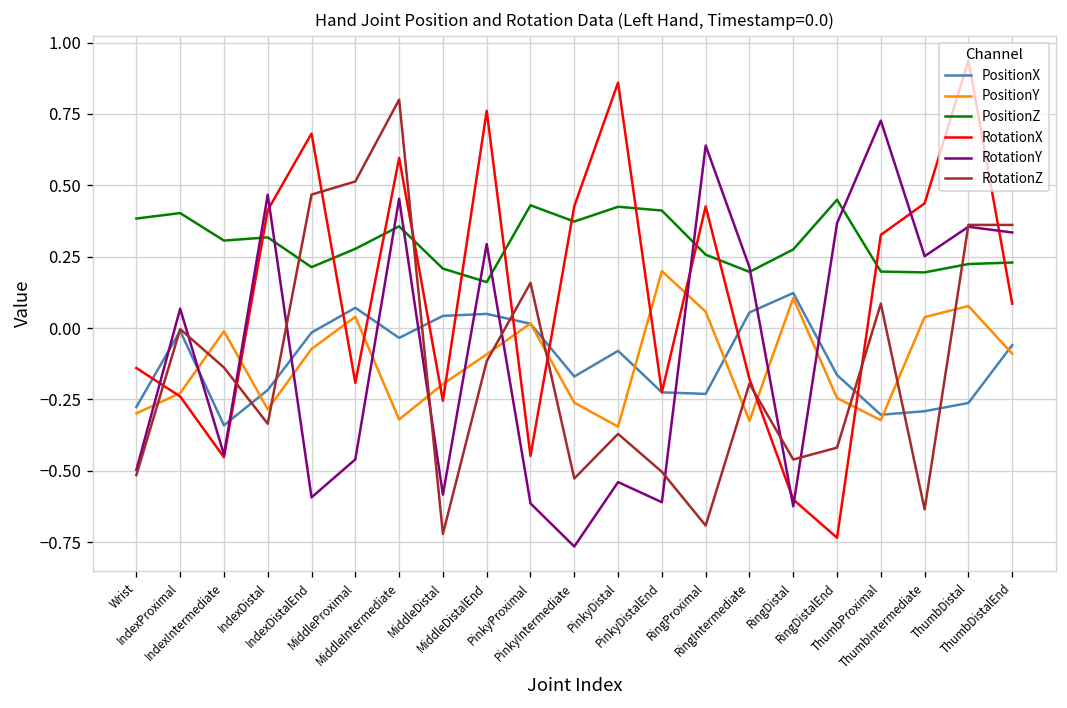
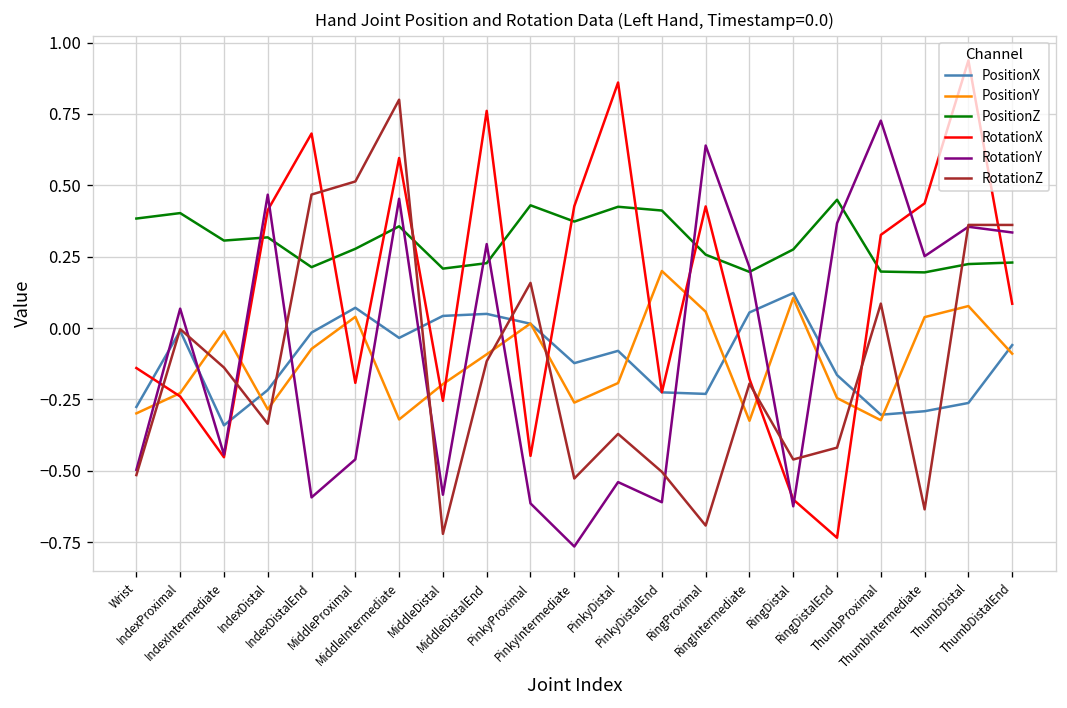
PositionZ, MiddleDistalEnd: 0.16 -> 0.23
PositionX, PinkyIntermediate: -0.17 -> -0.12
PositionY, PinkyDistal: -0.35 -> -0.19
